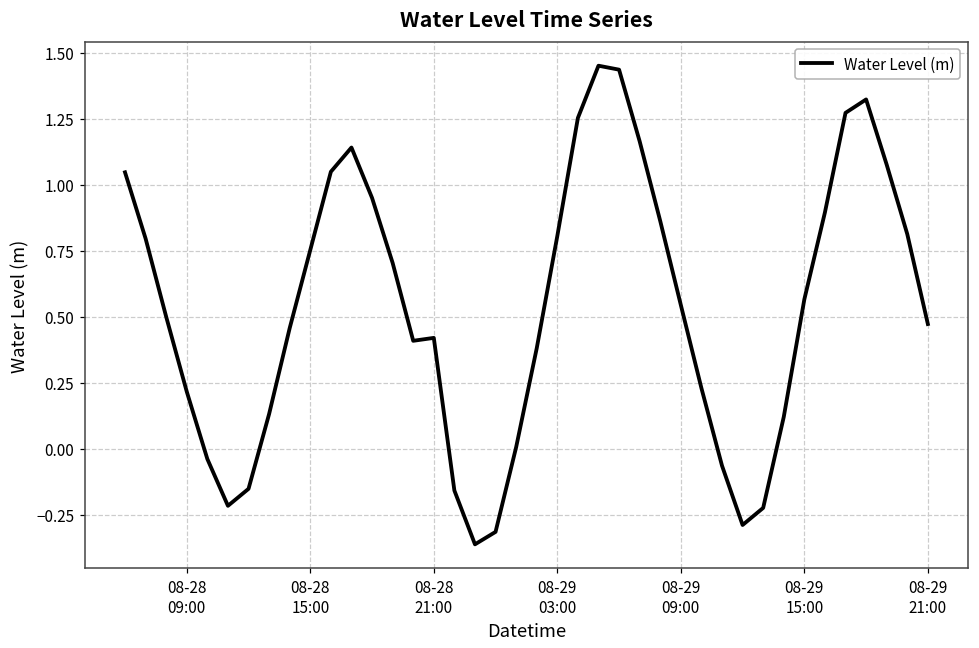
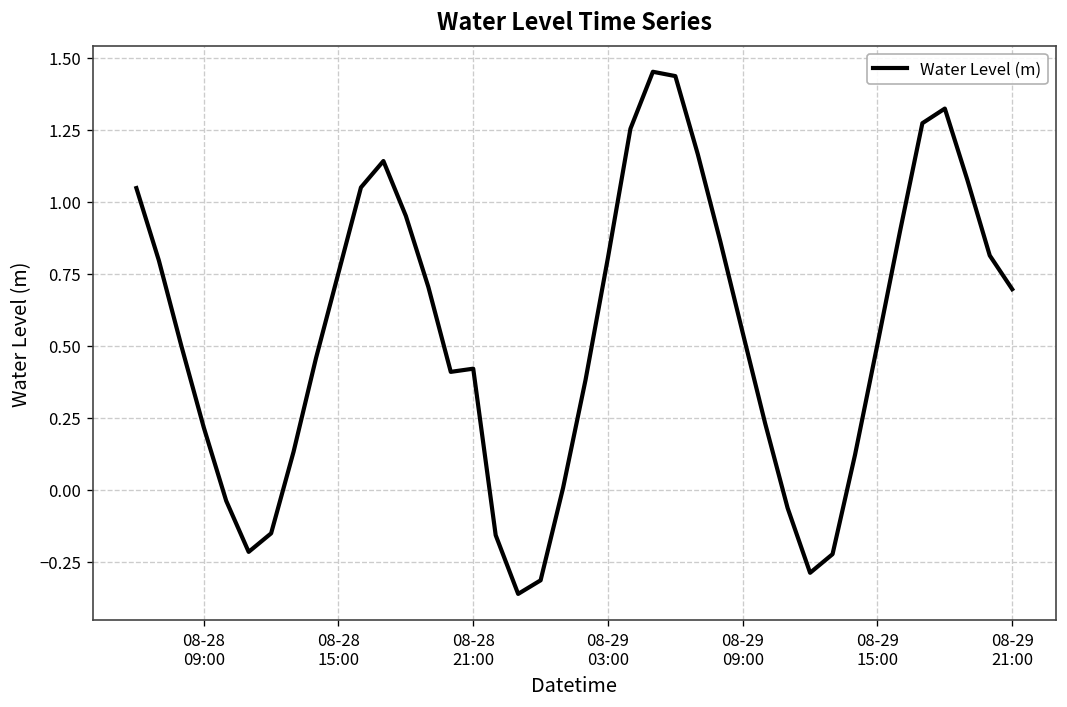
08-29 15:00: 0.57 -> 0.51
08-29 21:00: 0.47 -> 0.70
